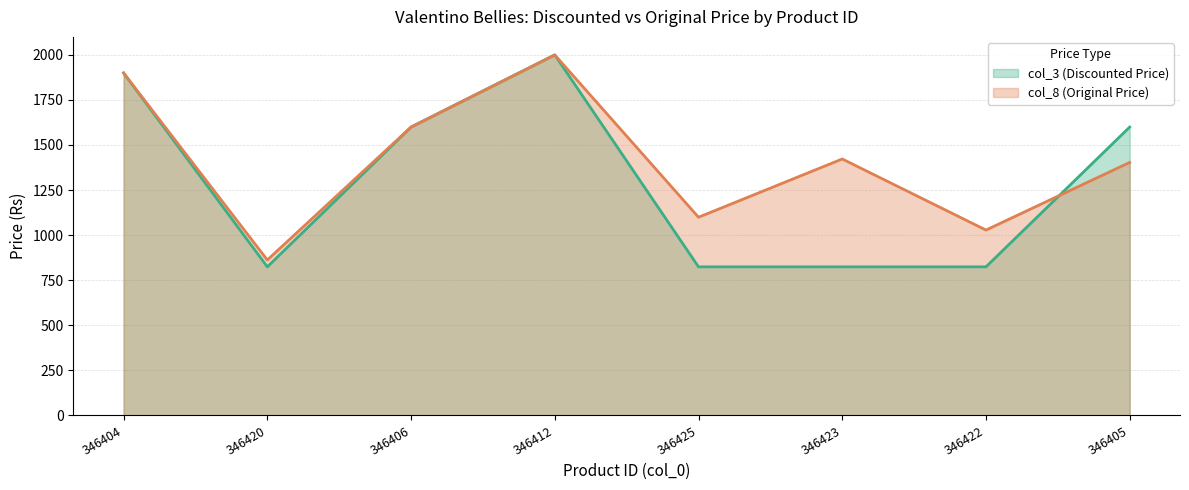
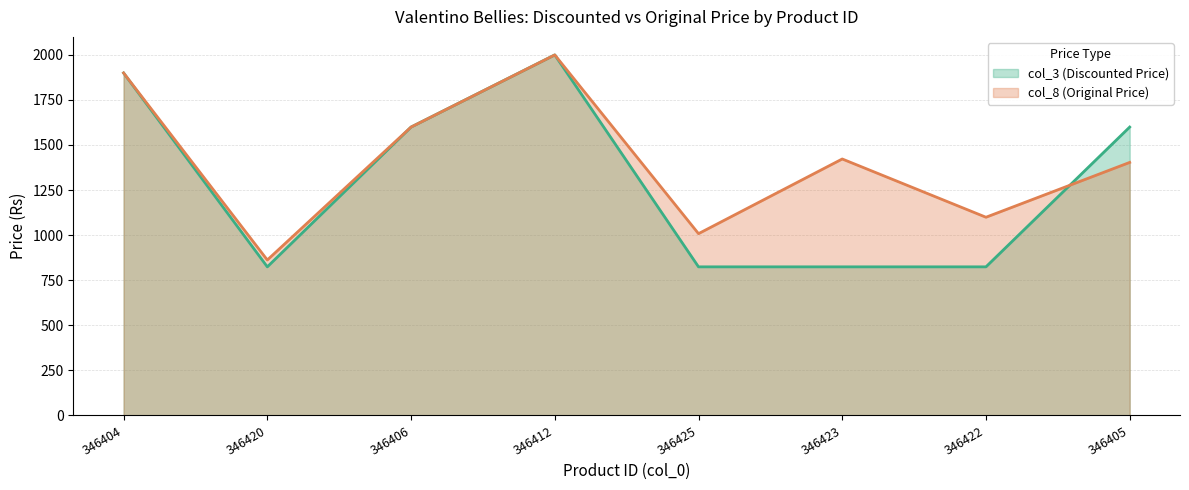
col_8 (Original Price), 346425: 1100 -> 1010
col_8 (Original Price), 346422: 1030 -> 1100
